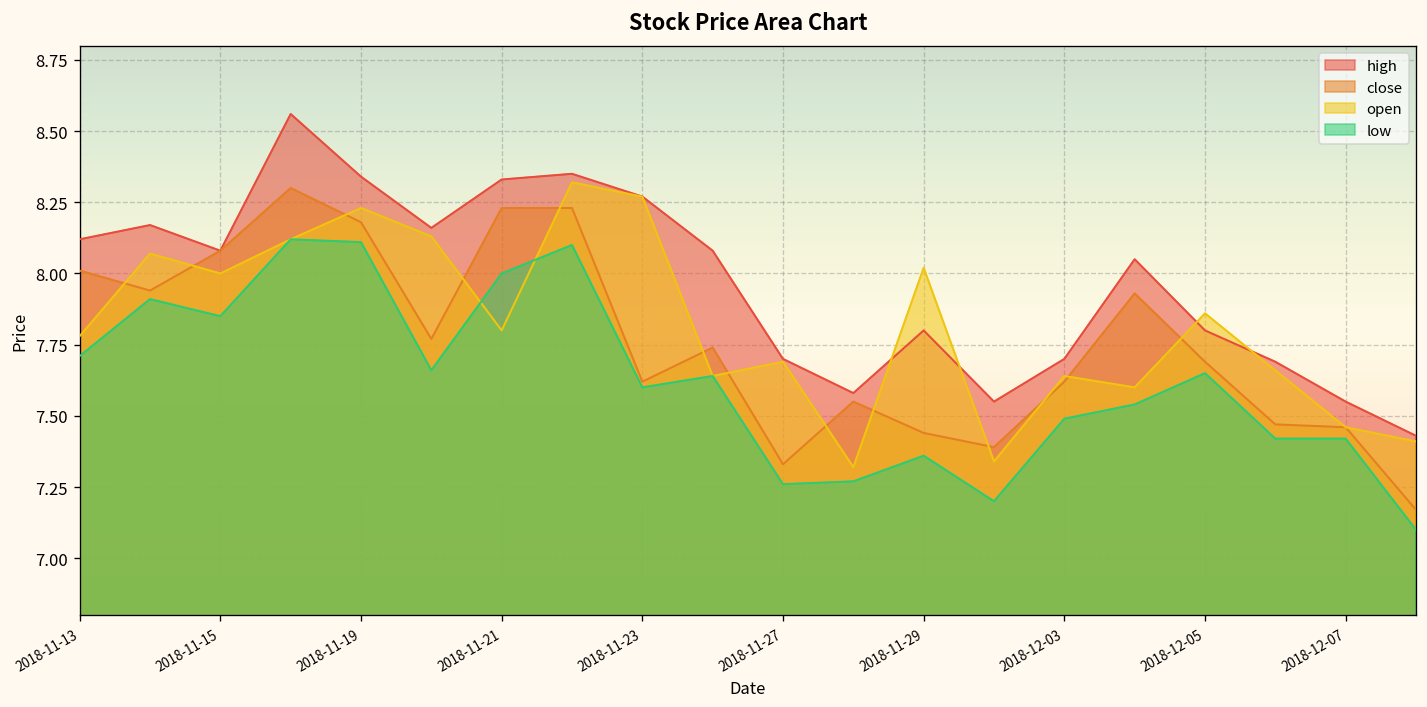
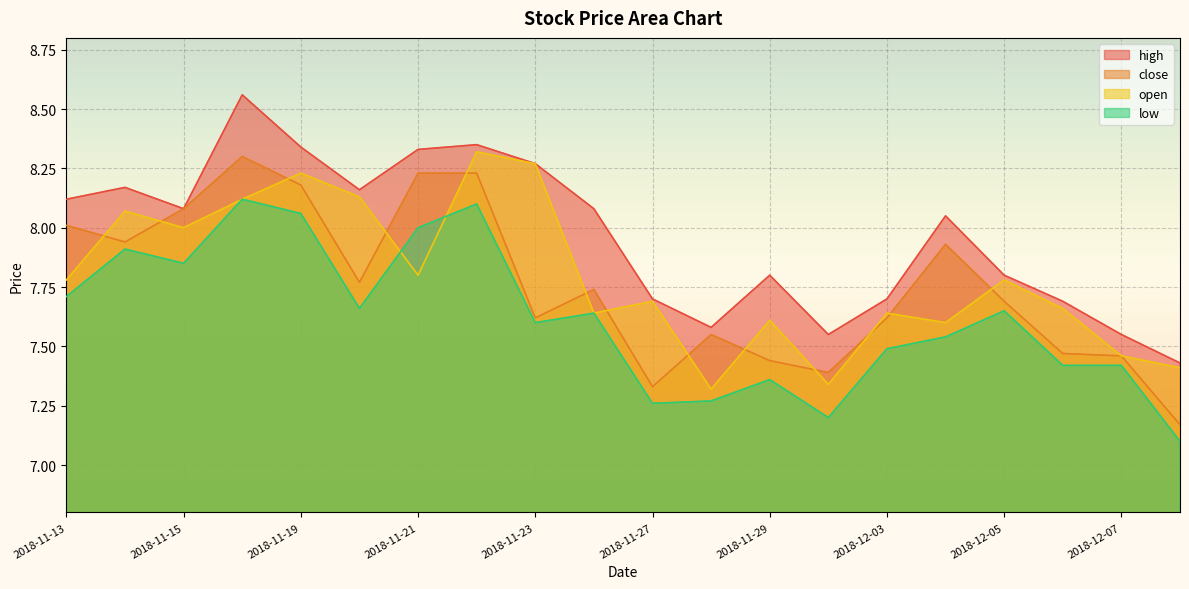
low, 2018-11-19: 8.11 -> 8.06
open, 2018-11-29: 8.02 -> 7.61
open, 2018-12-05: 7.86 -> 7.78
